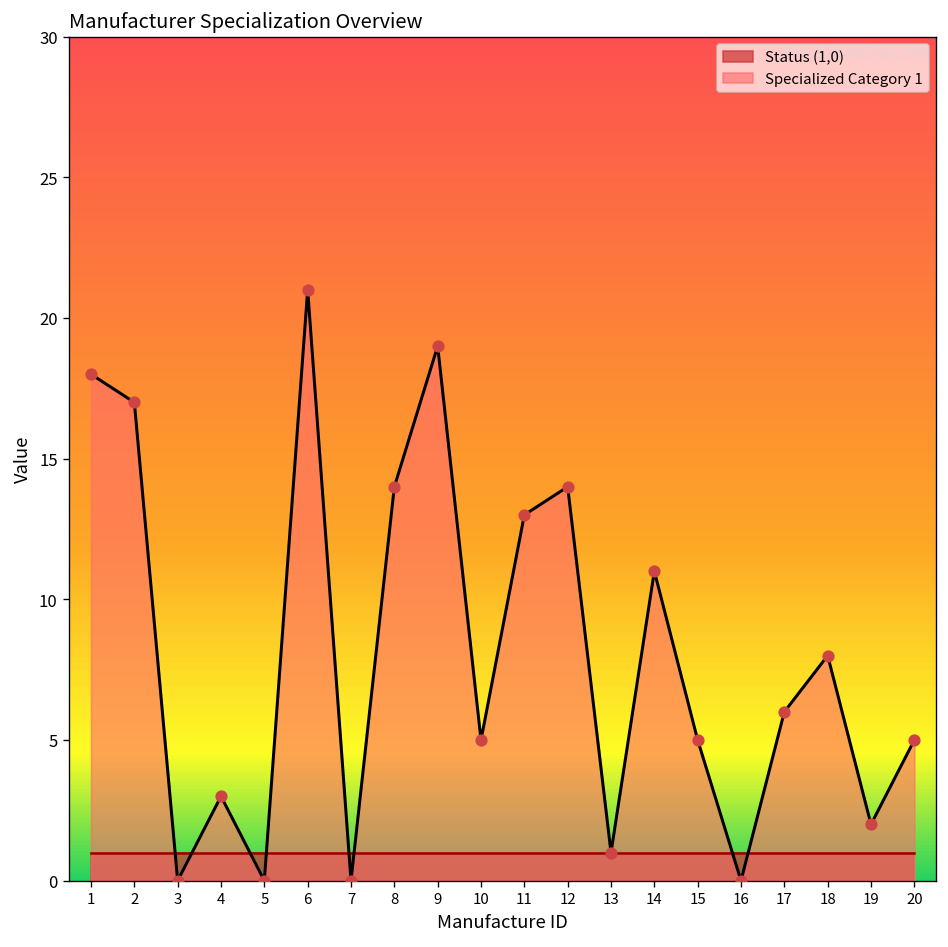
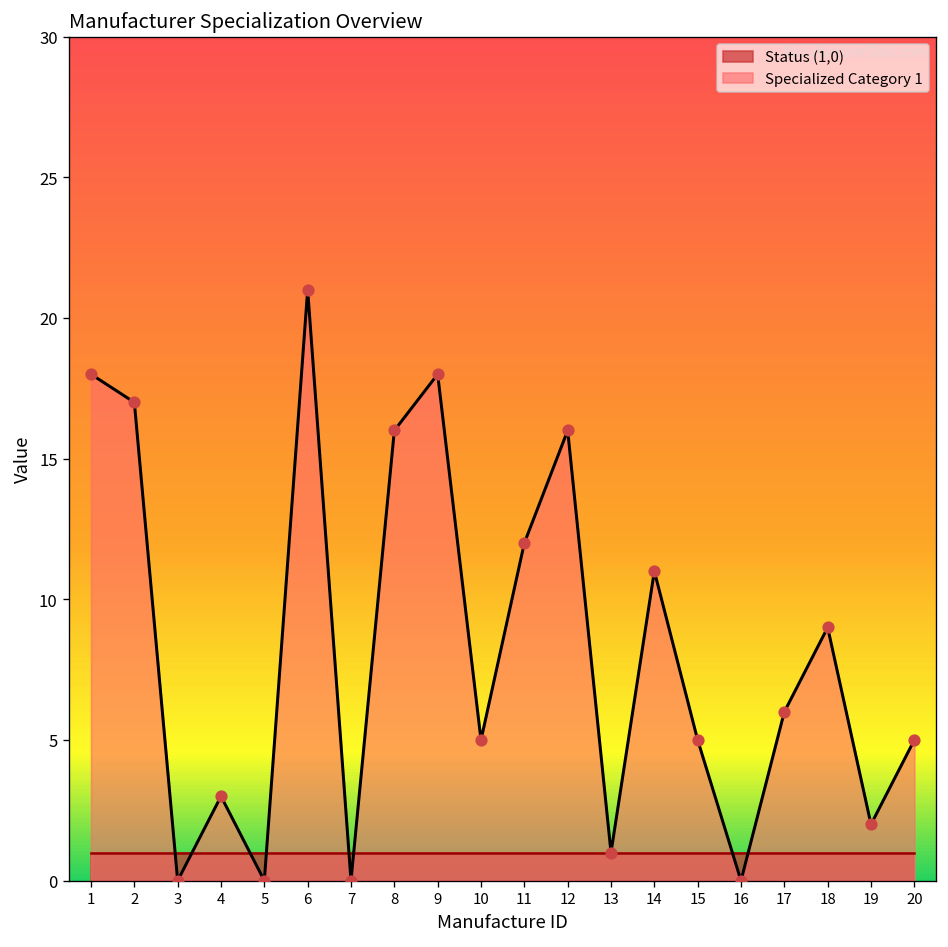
Specialized Category 1, 8: 14 -> 16
Specialized Category 1, 9: 19 -> 18
Specialized Category 1, 11: 13 -> 12
Specialized Category 1, 12: 14 -> 16
Specialized Category 1, 18: 8 -> 9
